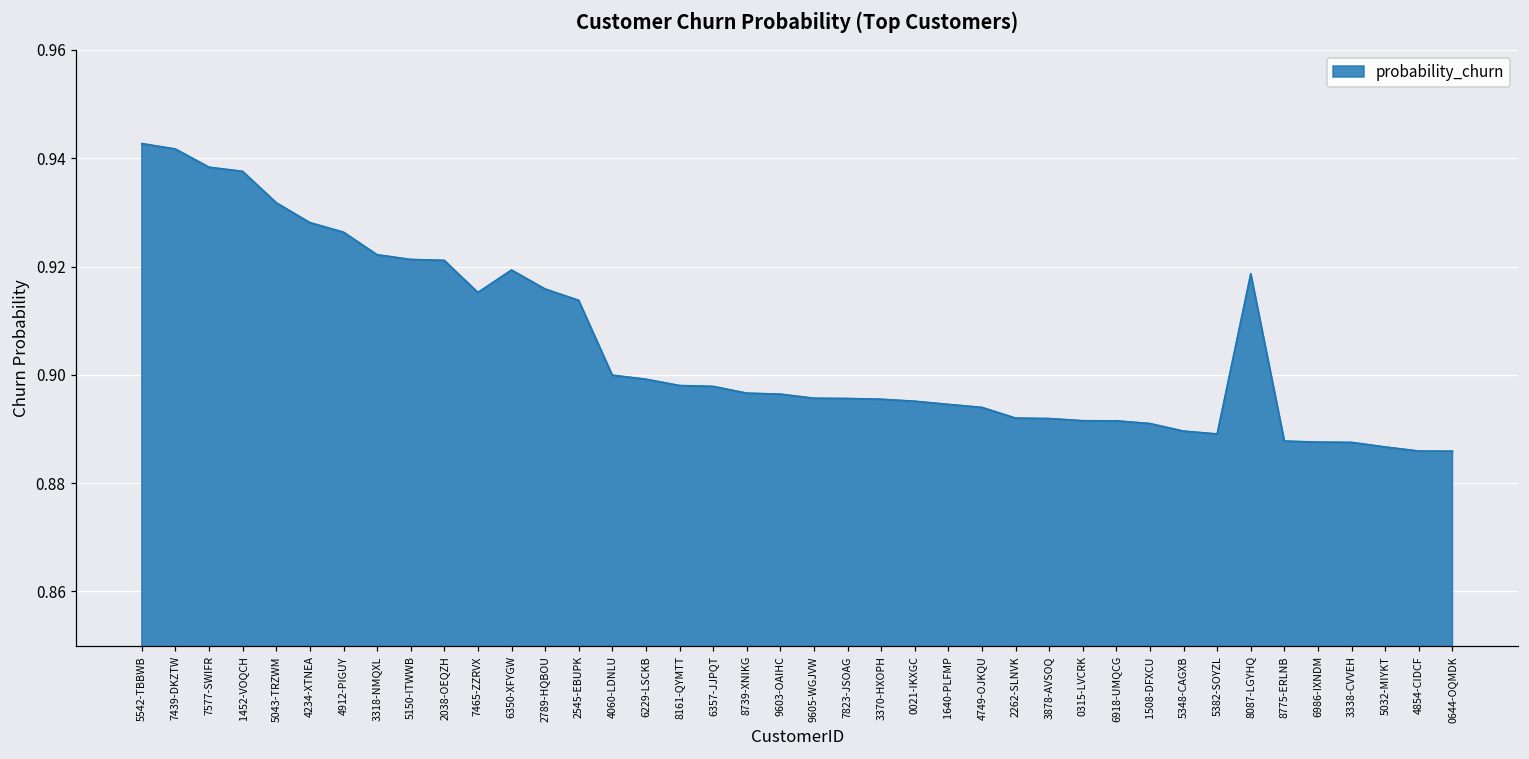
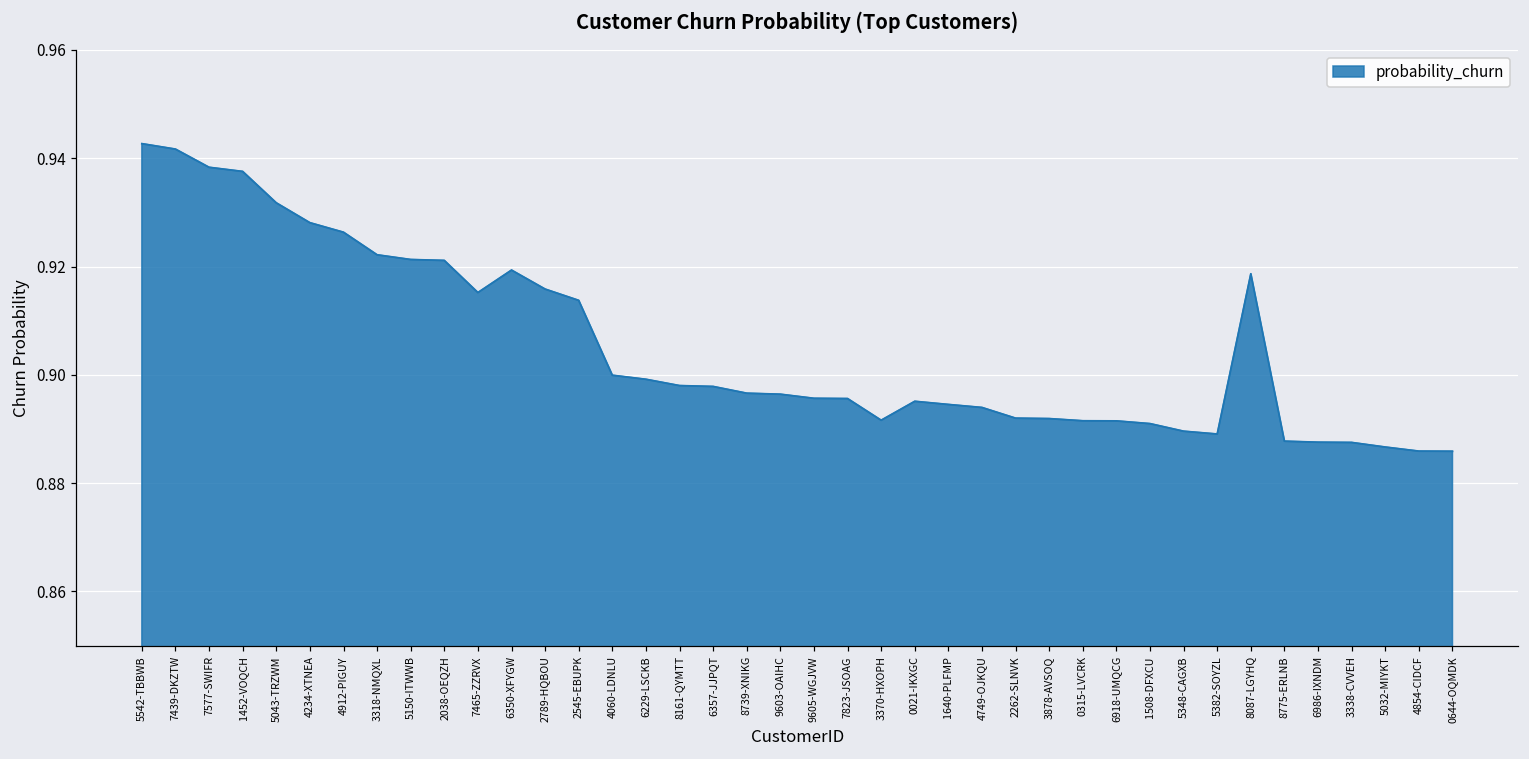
3370-HXOPH: 0.895 -> 0.892
